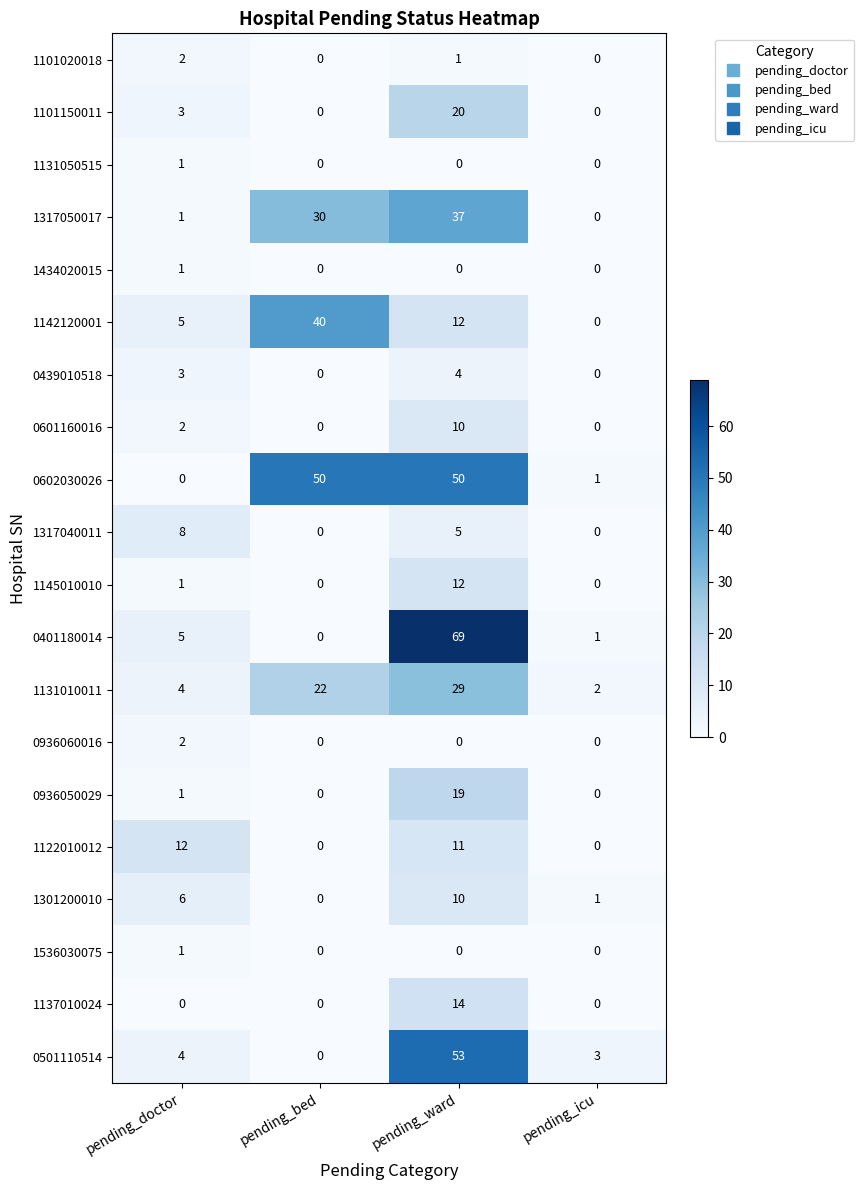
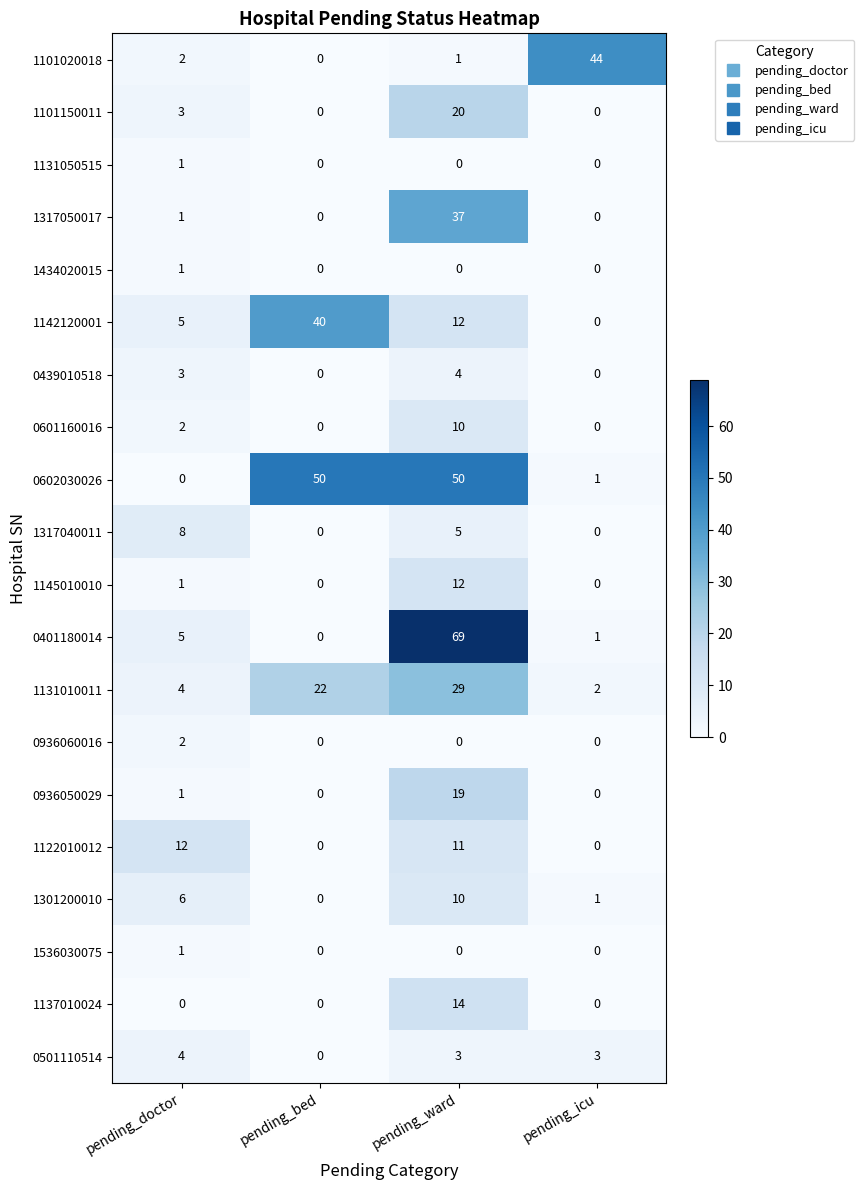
1101020018, pending_icu: 0 -> 44
1317050017, pending_bed: 30 -> 0
0501110514, pending_ward: 53 -> 3
